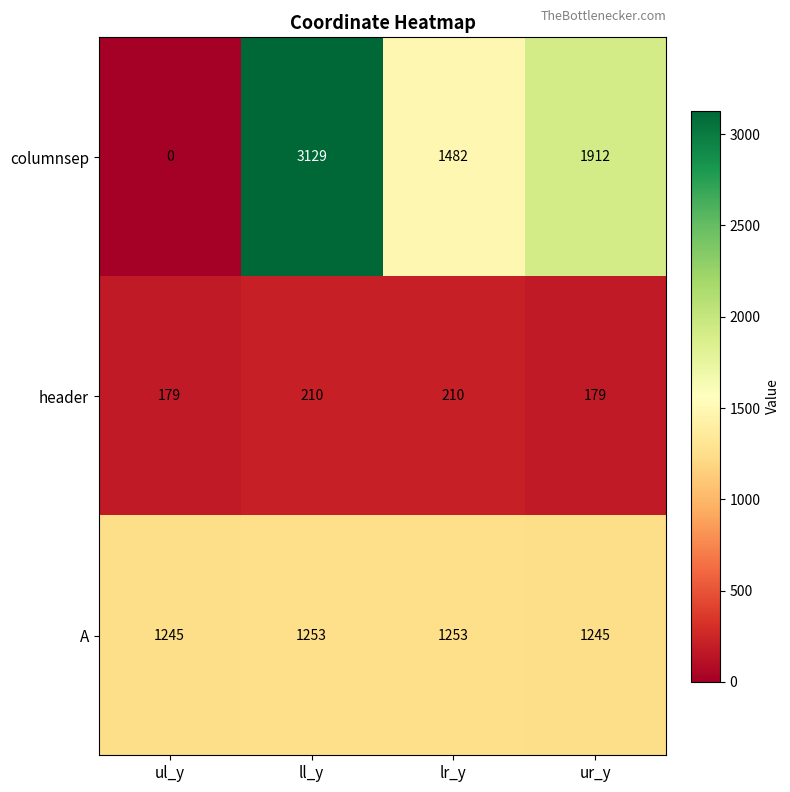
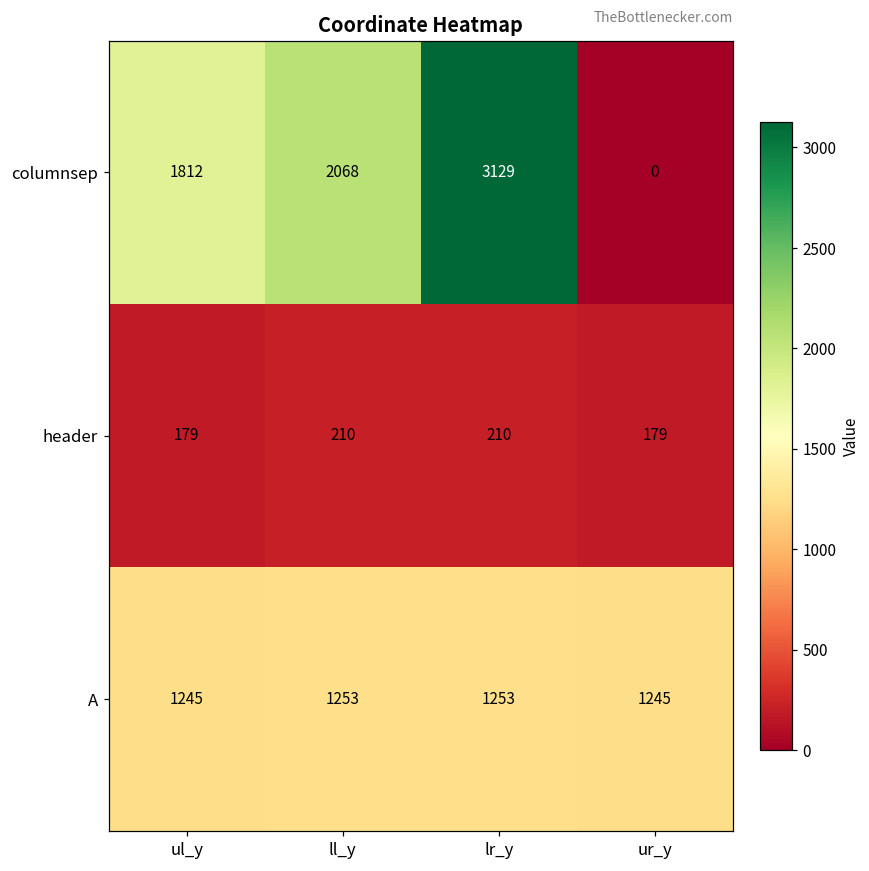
columnsep, ul_y: 0 -> 1812
columnsep, ll_y: 3129 -> 2068
columnsep, lr_y: 1482 -> 3129
columnsep, ur_y: 1912 -> 0
